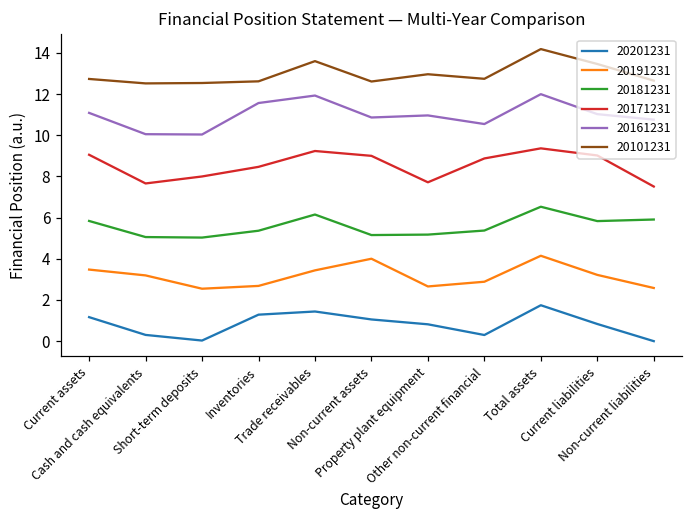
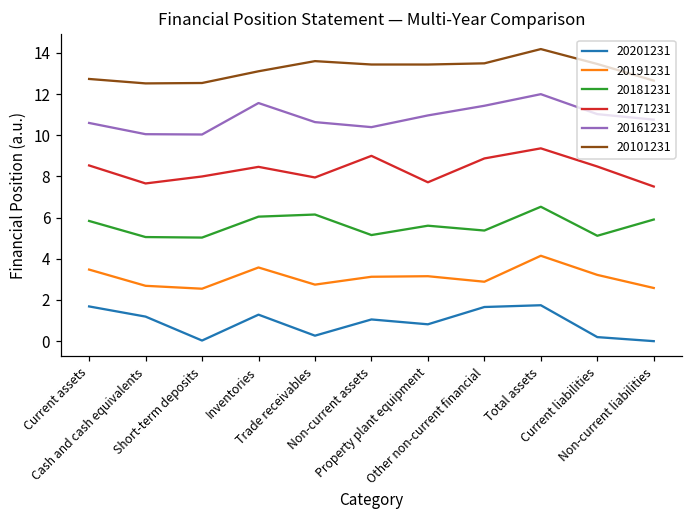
20201231, Current assets: 1.2 -> 1.7
20171231, Current assets: 9.1 -> 8.5
20161231, Current assets: 11.1 -> 10.6
20201231, Cash and cash equivalents: 0.3 -> 1.2
20191231, Cash and cash equivalents: 3.2 -> 2.7
20191231, Inventories: 2.7 -> 3.6
20181231, Inventories: 5.4 -> 6.0
20101231, Inventories: 12.6 -> 13.1
20201231, Trade receivables: 1.4 -> 0.3
20191231, Trade receivables: 3.4 -> 2.7
20171231, Trade receivables: 9.2 -> 8.0
20161231, Trade receivables: 11.9 -> 10.6
20191231, Non-current assets: 4.0 -> 3.1
20161231, Non-current assets: 10.9 -> 10.4
20101231, Non-current assets: 12.6 -> 13.4
20191231, Property plant equipment: 2.7 -> 3.2
20181231, Property plant equipment: 5.2 -> 5.6
20101231, Property plant equipment: 13.0 -> 13.4
20201231, Other non-current financial: 0.3 -> 1.7
20161231, Other non-current financial: 10.5 -> 11.4
20101231, Other non-current financial: 12.7 -> 13.5
20201231, Current liabilities: 0.8 -> 0.2
20181231, Current liabilities: 5.8 -> 5.1
20171231, Current liabilities: 9.0 -> 8.5
